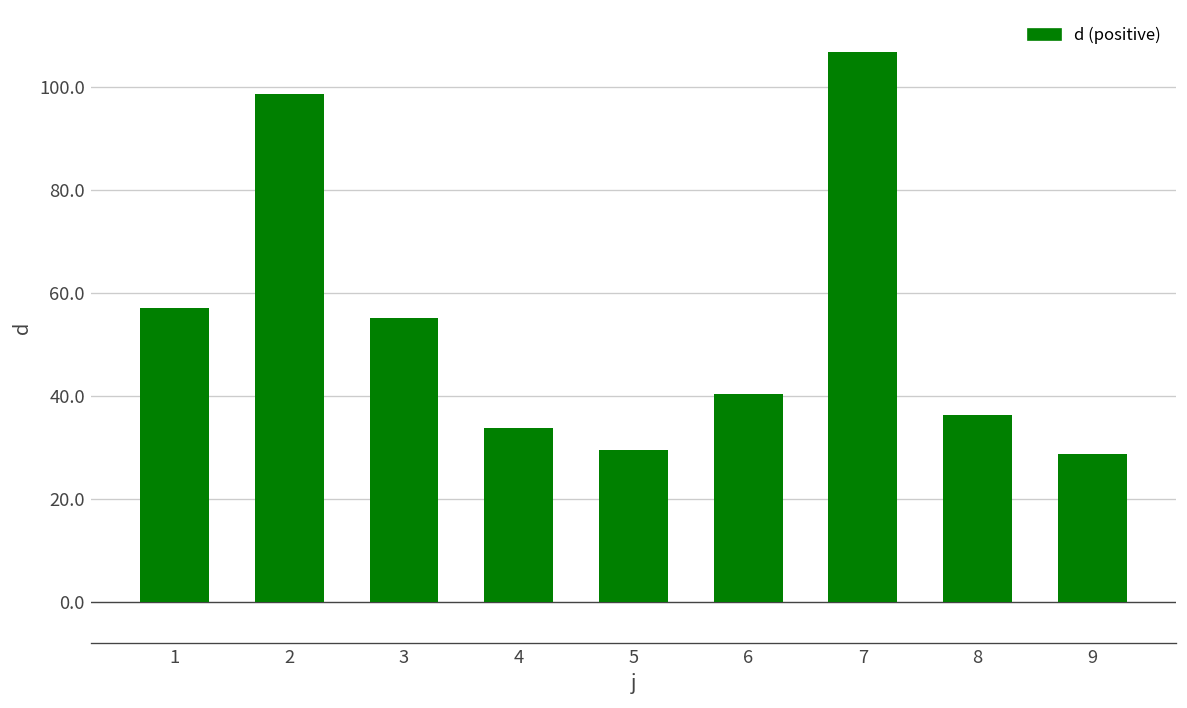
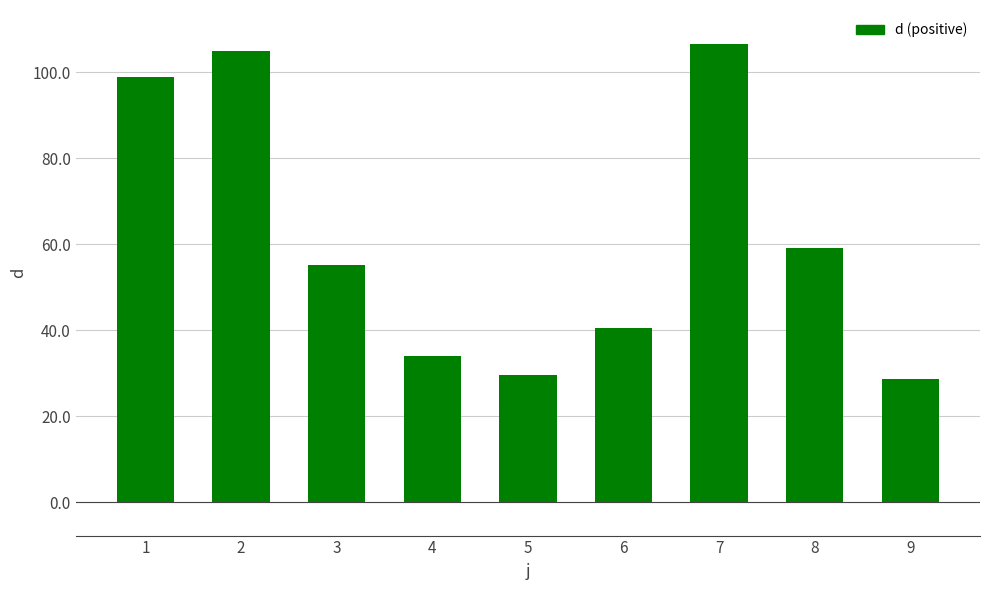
1: 57 -> 99
2: 99 -> 105
8: 36 -> 59
